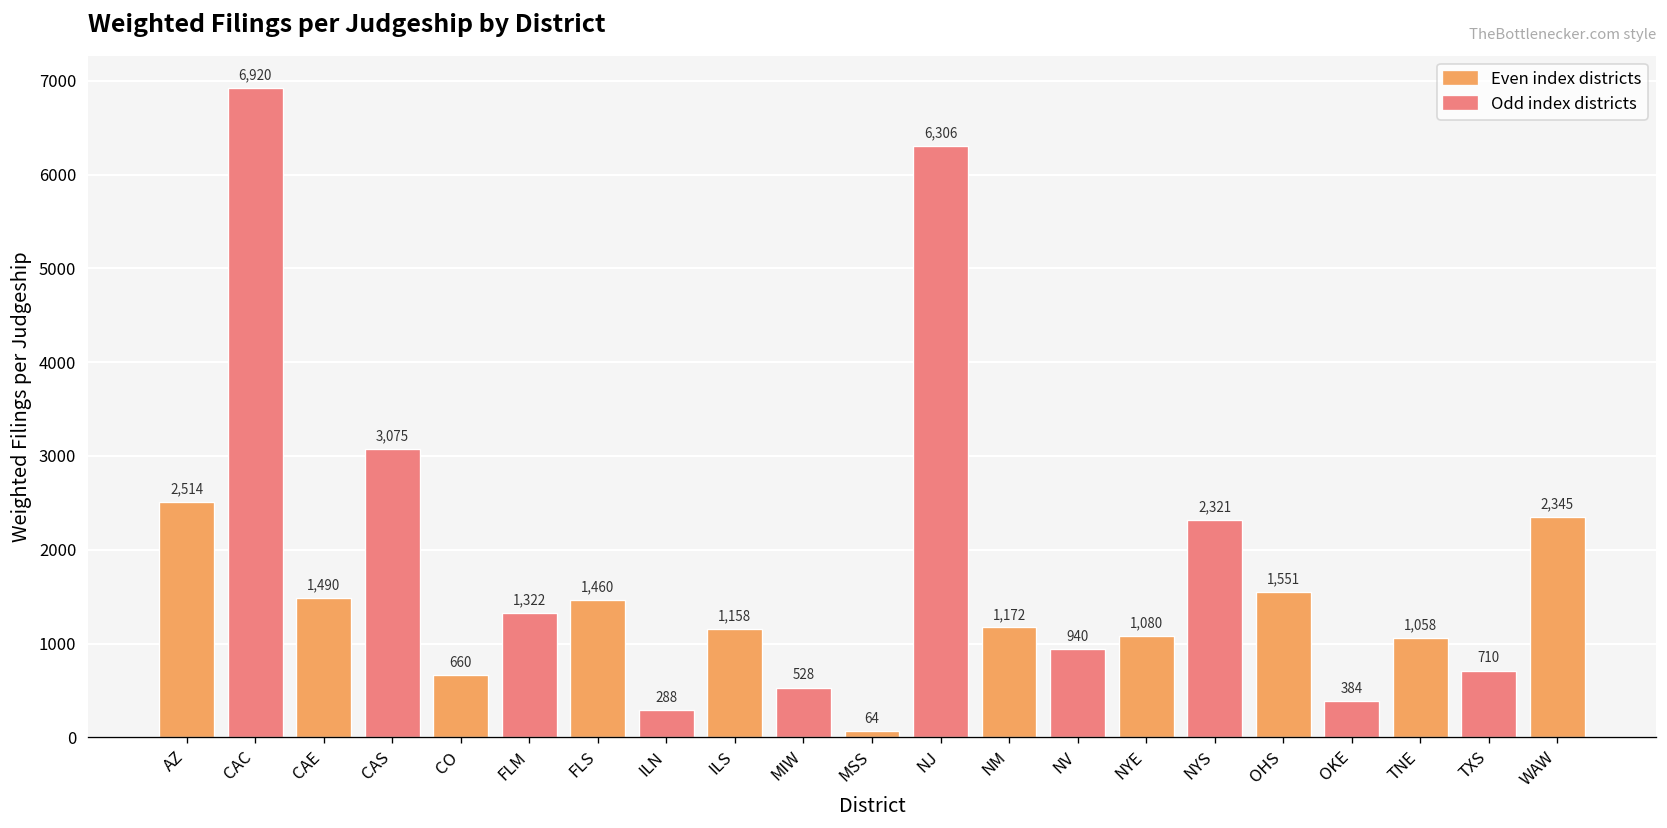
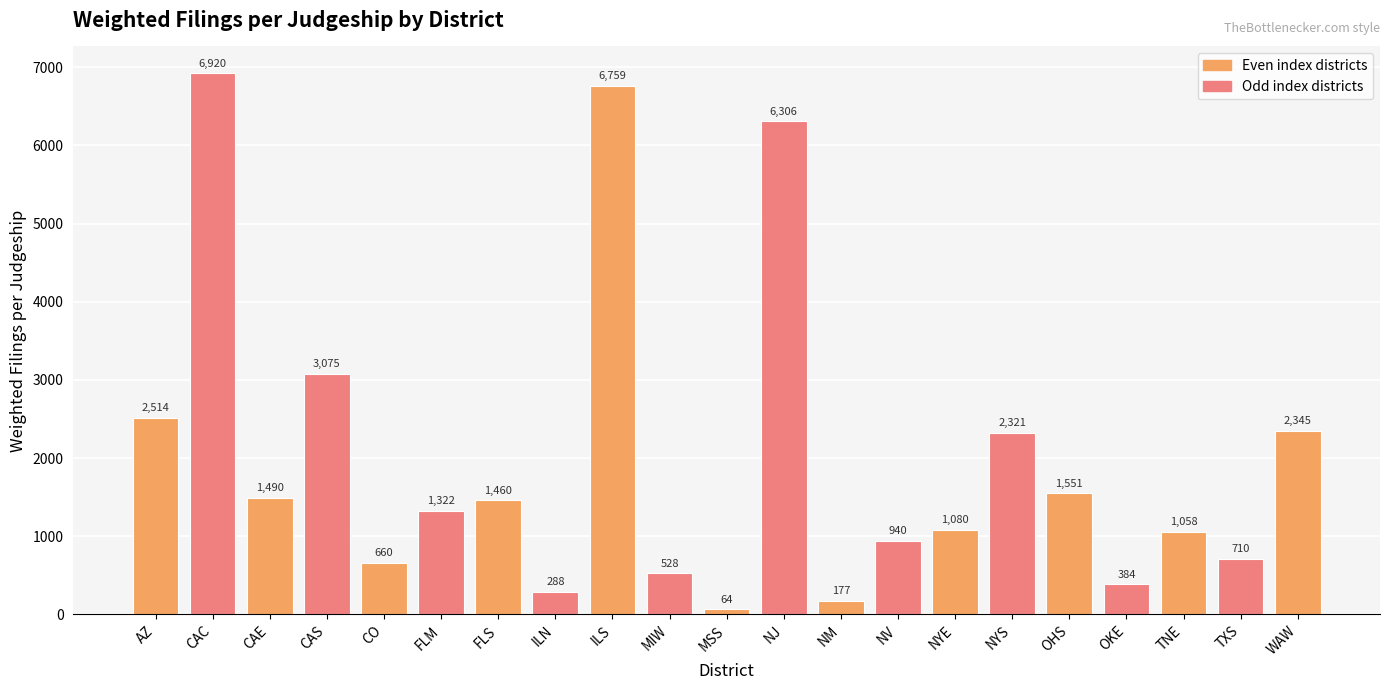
ILS: 1,158 -> 6,759
NM: 1,172 -> 177
